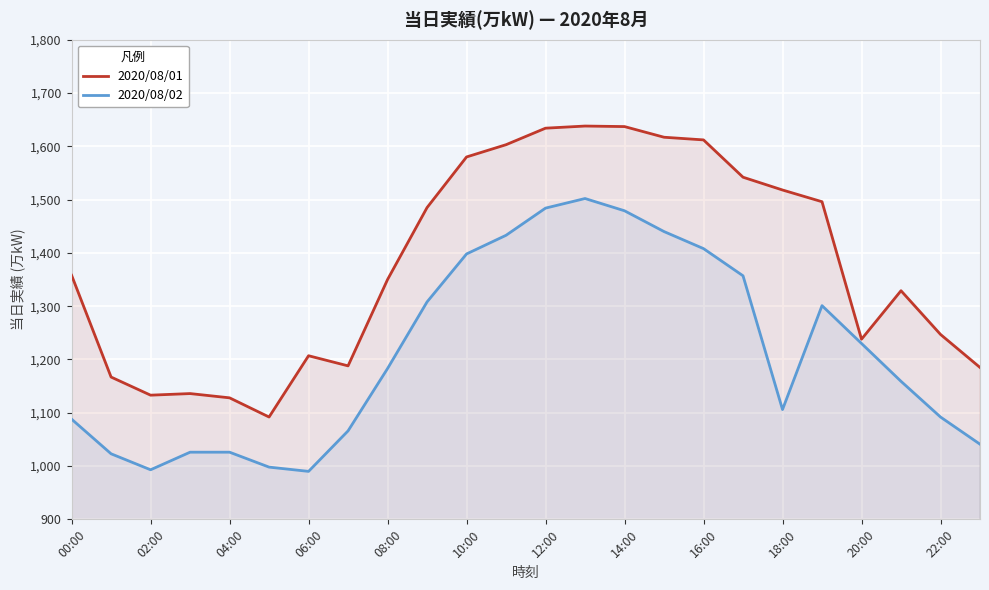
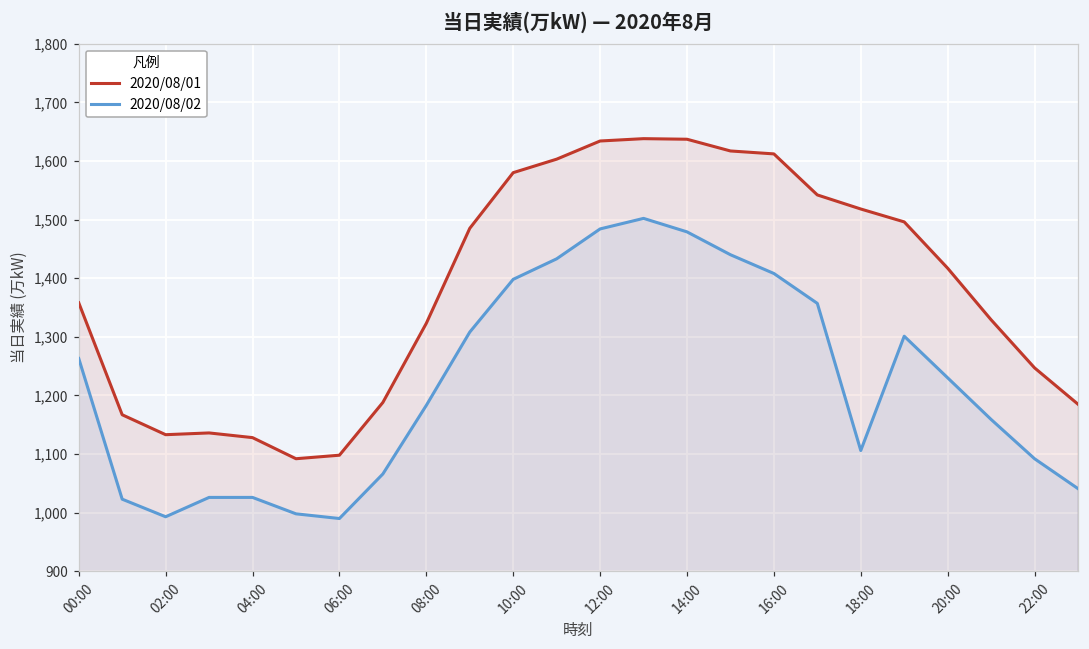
2020/08/02, 00:00: 1,090 -> 1,260
2020/08/01, 06:00: 1,210 -> 1,100
2020/08/01, 08:00: 1,350 -> 1,320
2020/08/01, 20:00: 1,240 -> 1,420
